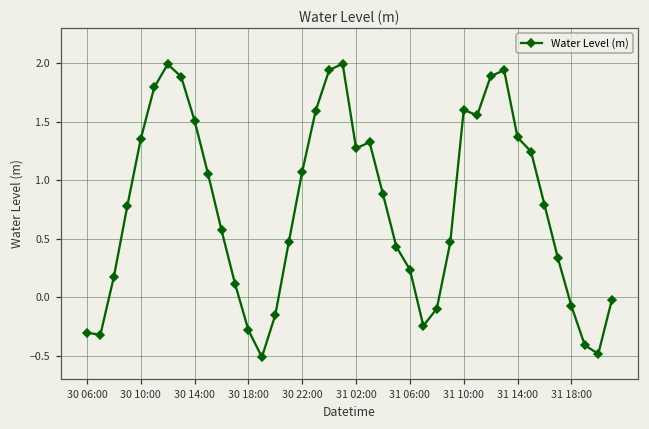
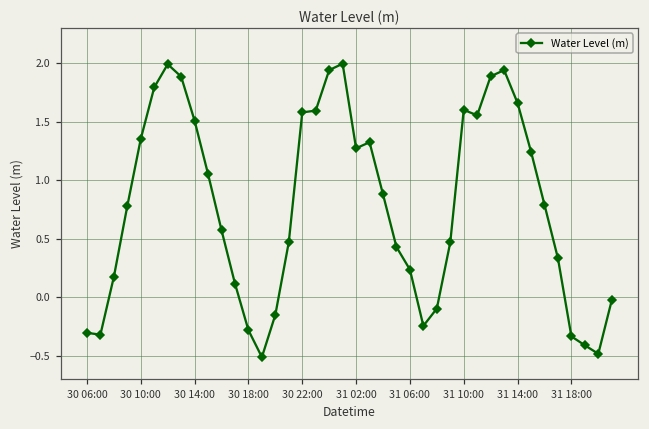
30 22:00: 1.07 -> 1.58
31 14:00: 1.37 -> 1.66
31 18:00: -0.07 -> -0.33
